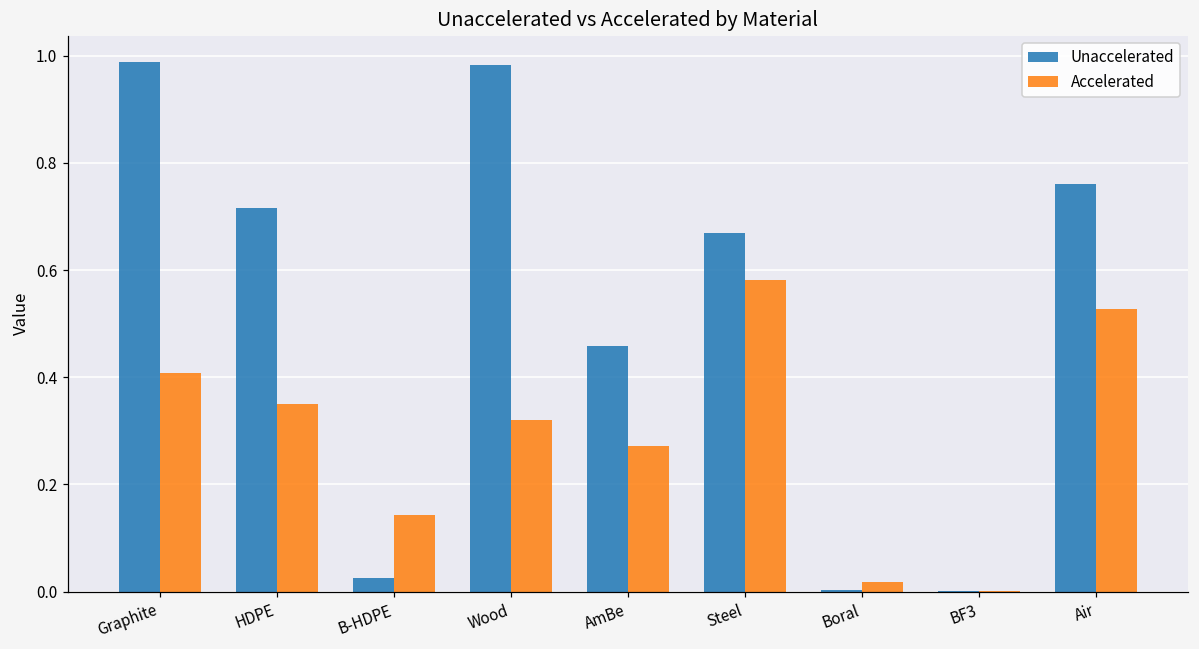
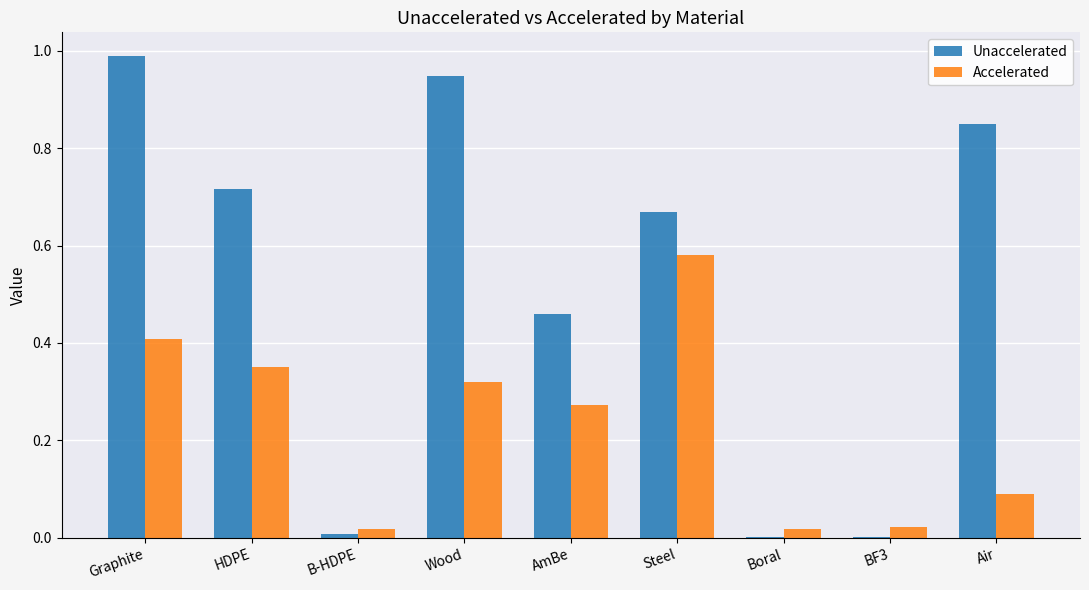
Unaccelerated, B-HDPE: 0.03 -> 0.01
Accelerated, B-HDPE: 0.14 -> 0.02
Unaccelerated, Wood: 0.98 -> 0.95
Accelerated, BF3: 0.00 -> 0.02
Unaccelerated, Air: 0.76 -> 0.85
Accelerated, Air: 0.53 -> 0.09
